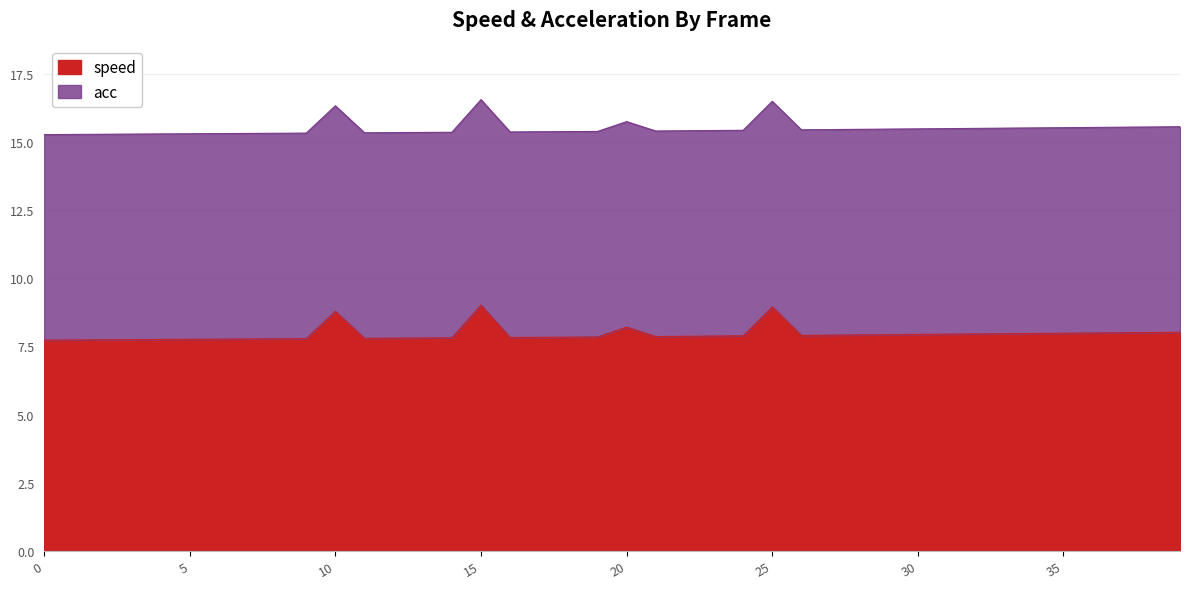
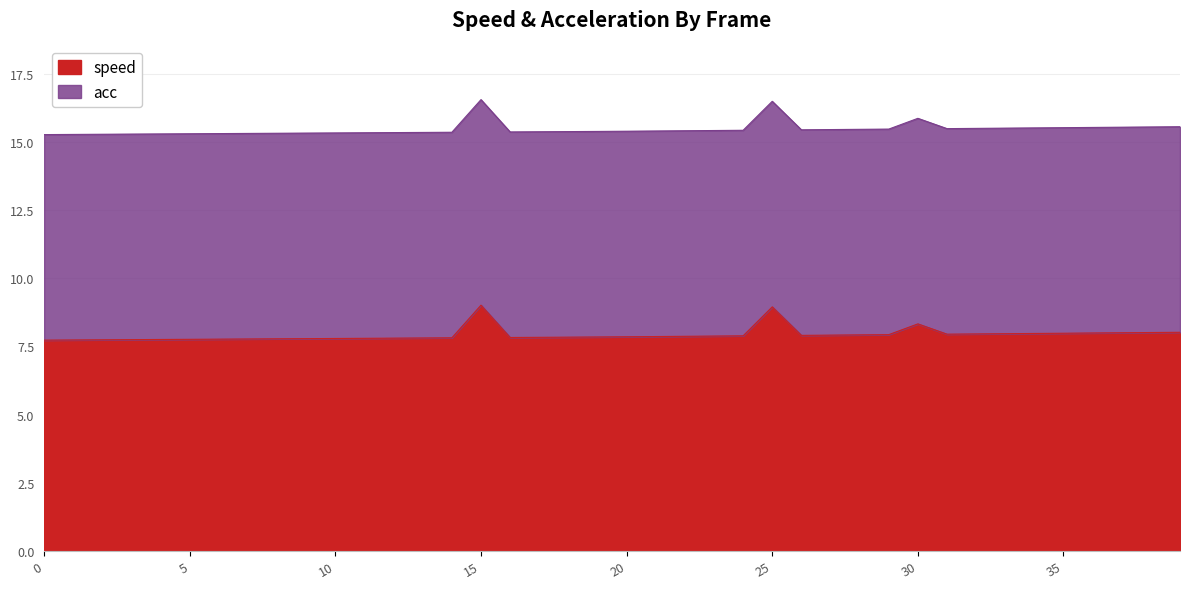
speed, 10: 8.8 -> 7.8
speed, 20: 8.2 -> 7.9
speed, 30: 7.9 -> 8.3
